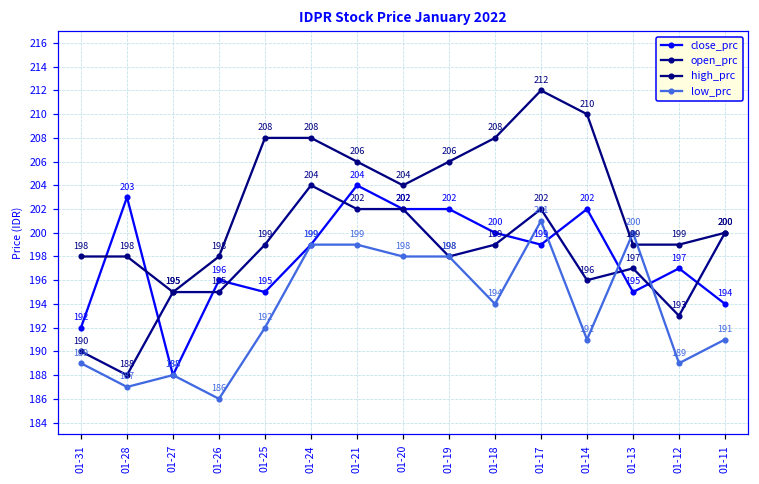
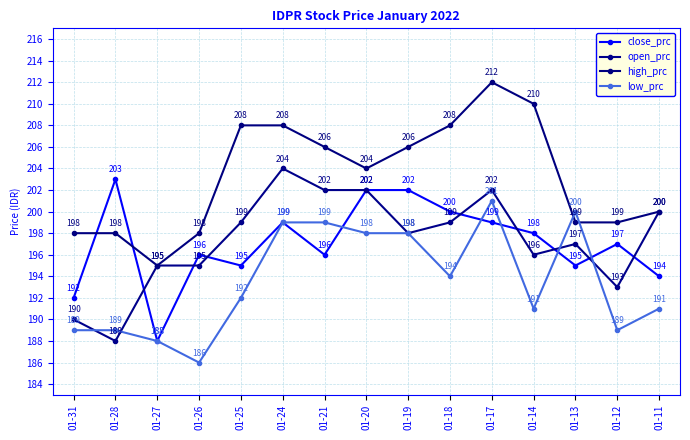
low_prc, 01-28: 187 -> 189
close_prc, 01-21: 204 -> 196
close_prc, 01-14: 202 -> 198
